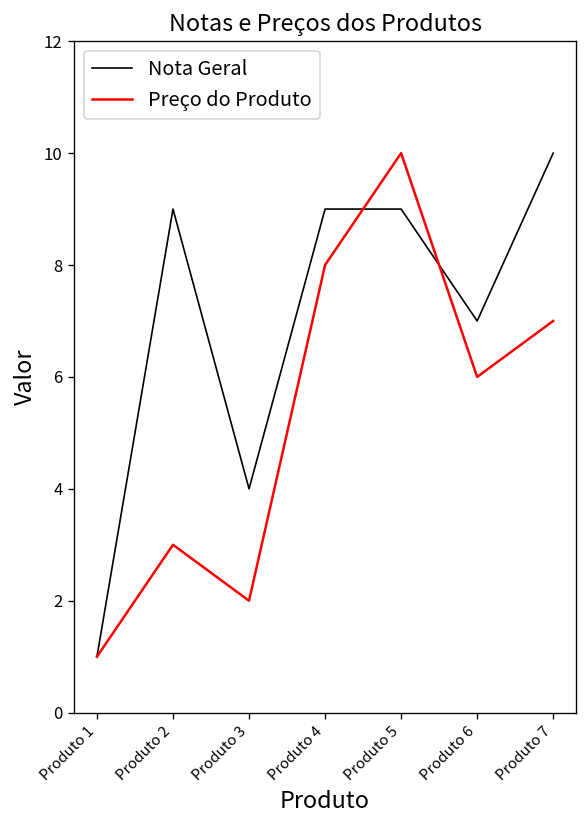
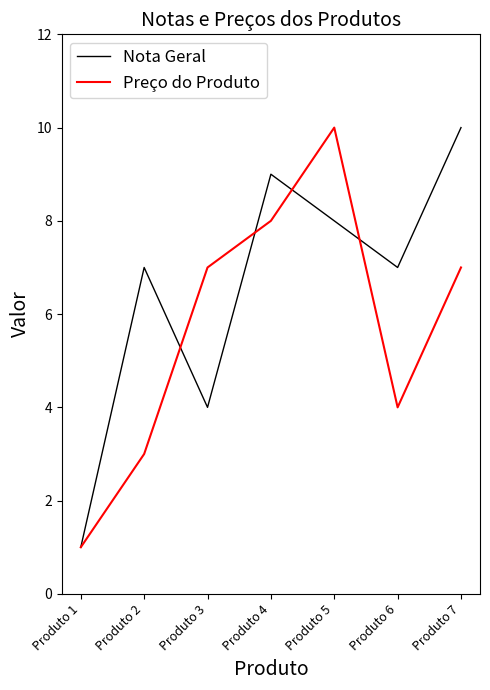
Nota Geral, Produto 2: 9 -> 7
Preço do Produto, Produto 3: 2 -> 7
Nota Geral, Produto 5: 9 -> 8
Preço do Produto, Produto 6: 6 -> 4
